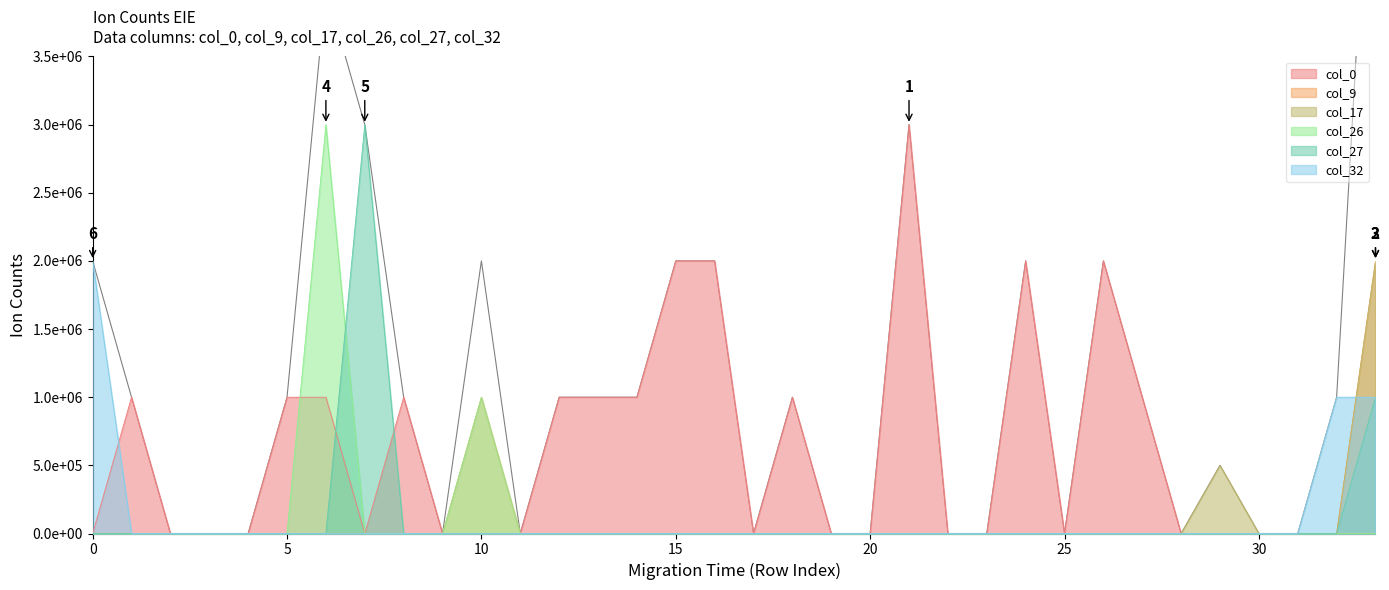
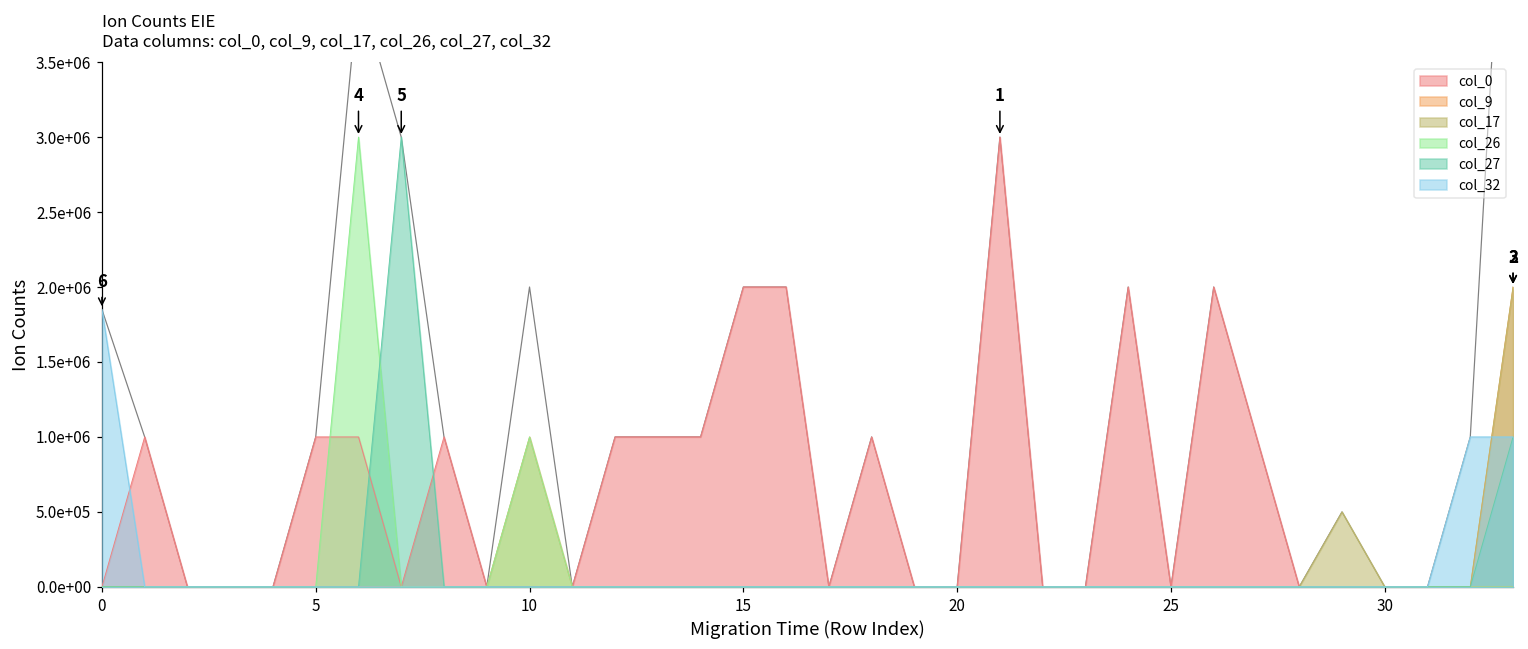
col_32, 0: 2000000 -> 1850000
